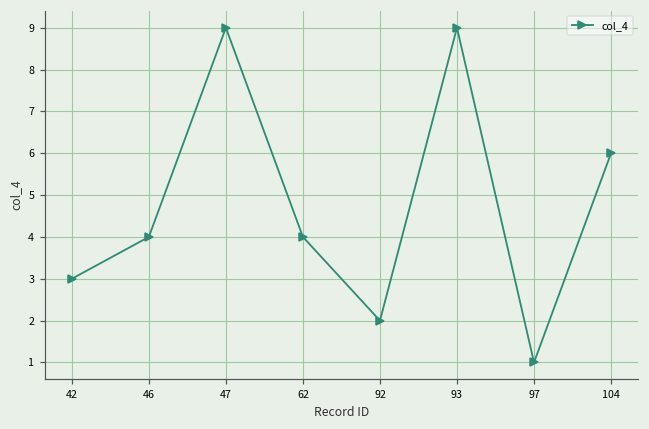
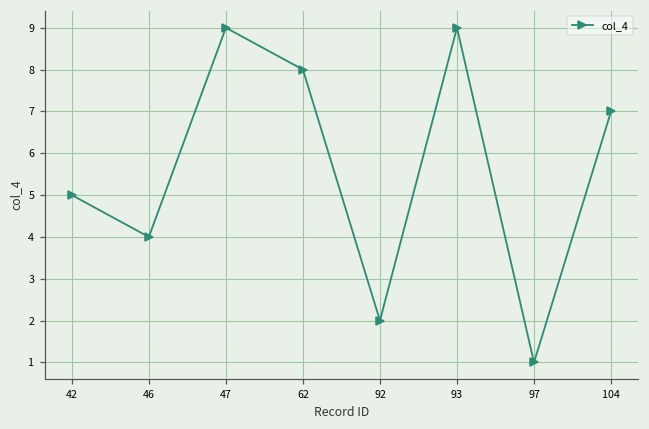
42: 3 -> 5
62: 4 -> 8
104: 6 -> 7
